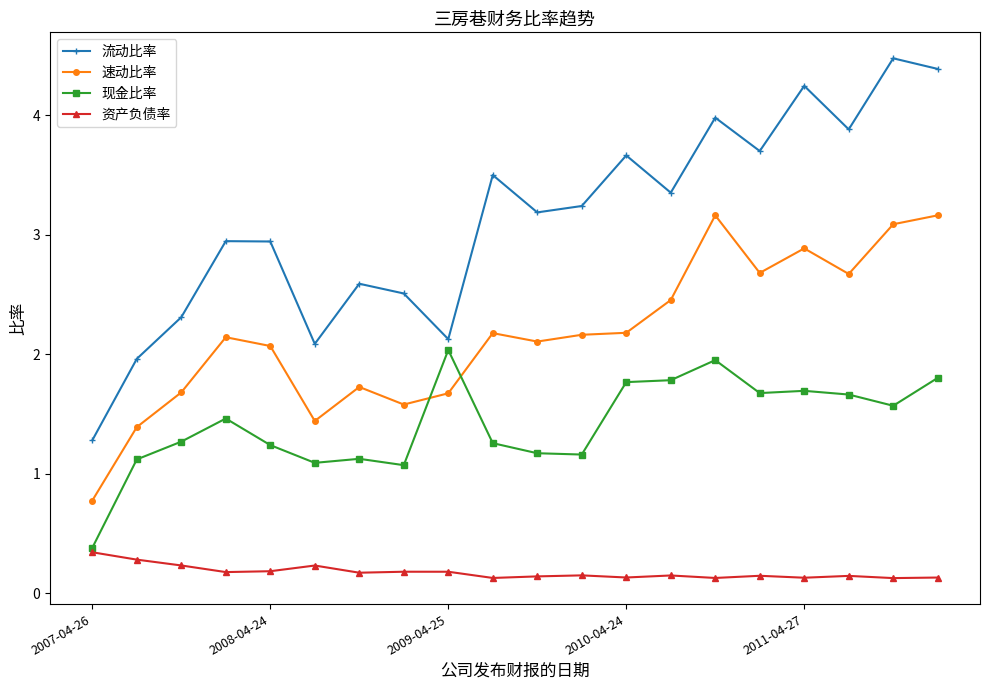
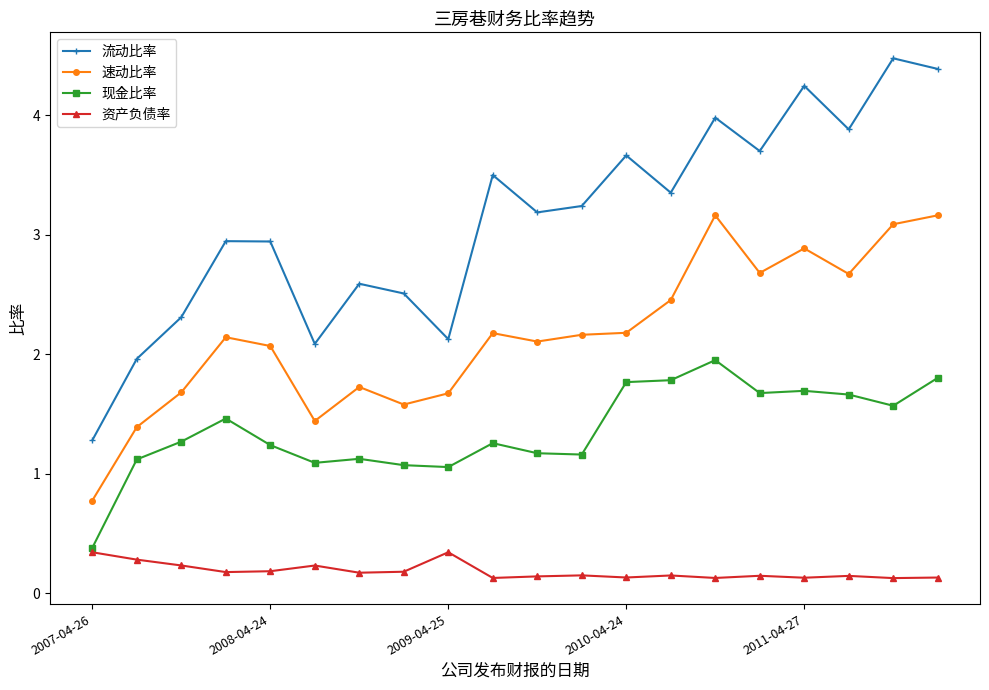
现金比率, 2009-04-25: 2.04 -> 1.06
资产负债率, 2009-04-25: 0.18 -> 0.34
